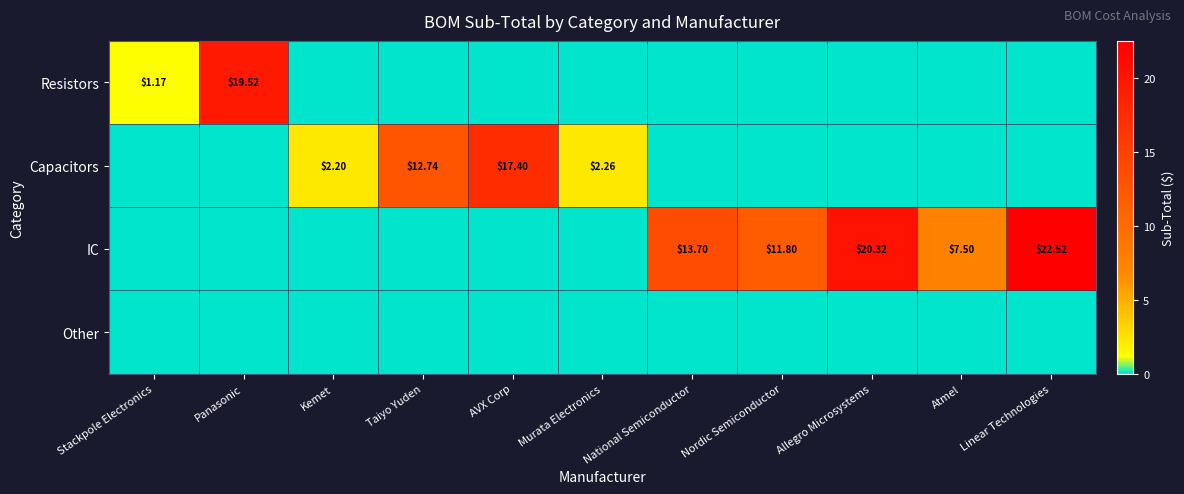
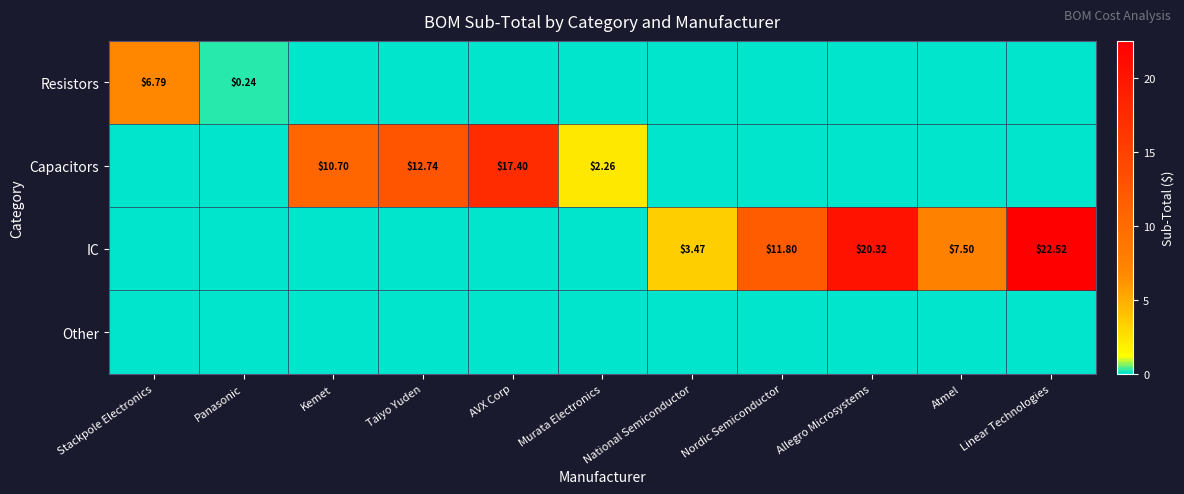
Resistors, Stackpole Electronics: $1.17 -> $6.79
Resistors, Panasonic: $19.52 -> $0.24
Capacitors, Kemet: $2.20 -> $10.70
IC, National Semiconductor: $13.70 -> $3.47
